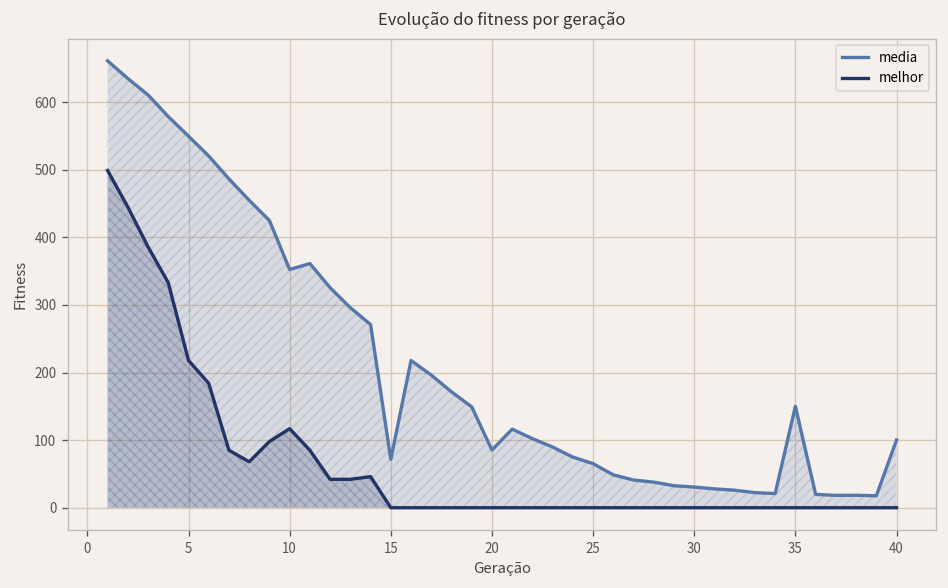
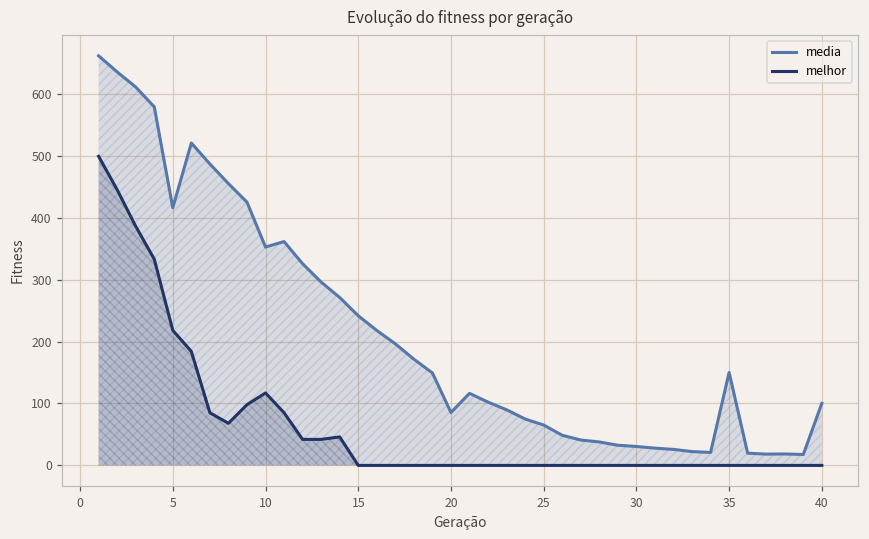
media, 5: 550 -> 420
media, 15: 70 -> 240
